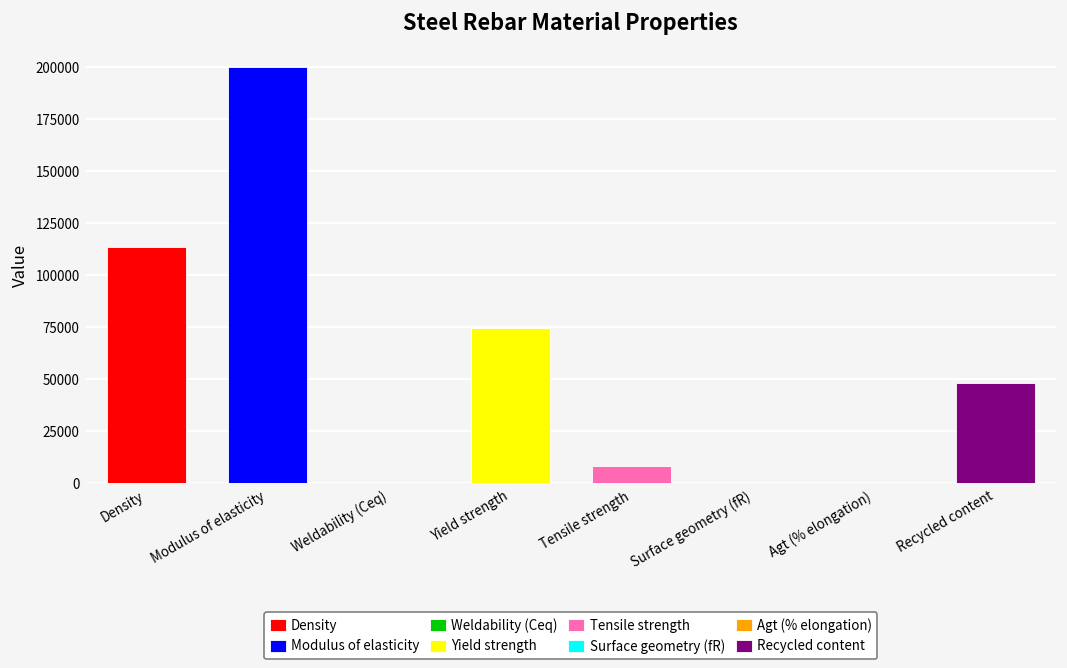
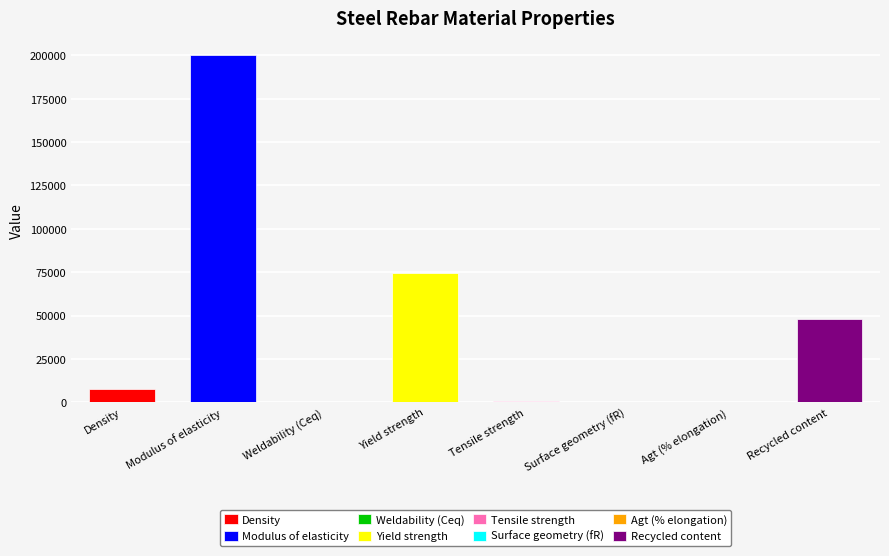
Density: 114000 -> 8000
Tensile strength: 8000 -> 1000
